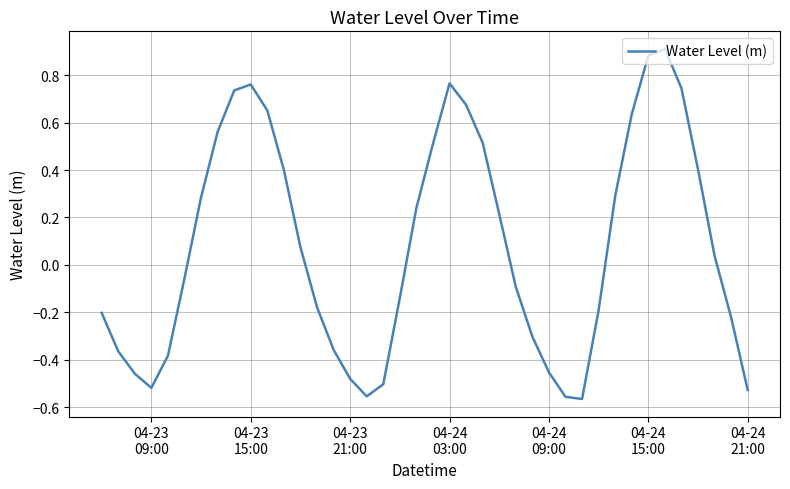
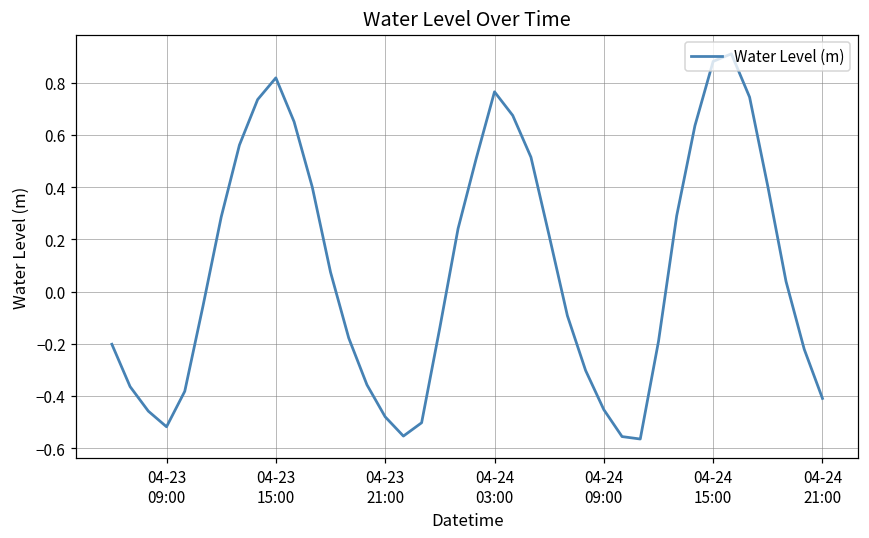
04-23 15:00: 0.76 -> 0.82
04-24 21:00: -0.53 -> -0.41
